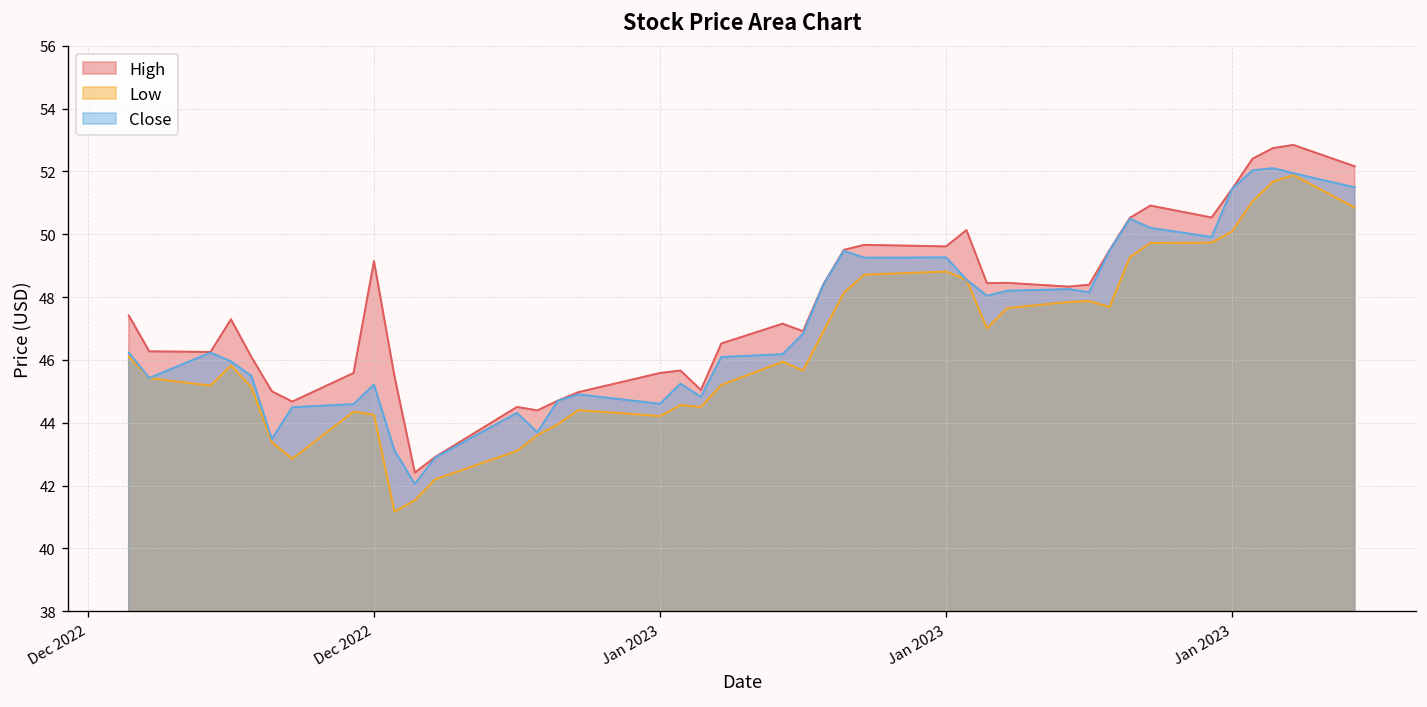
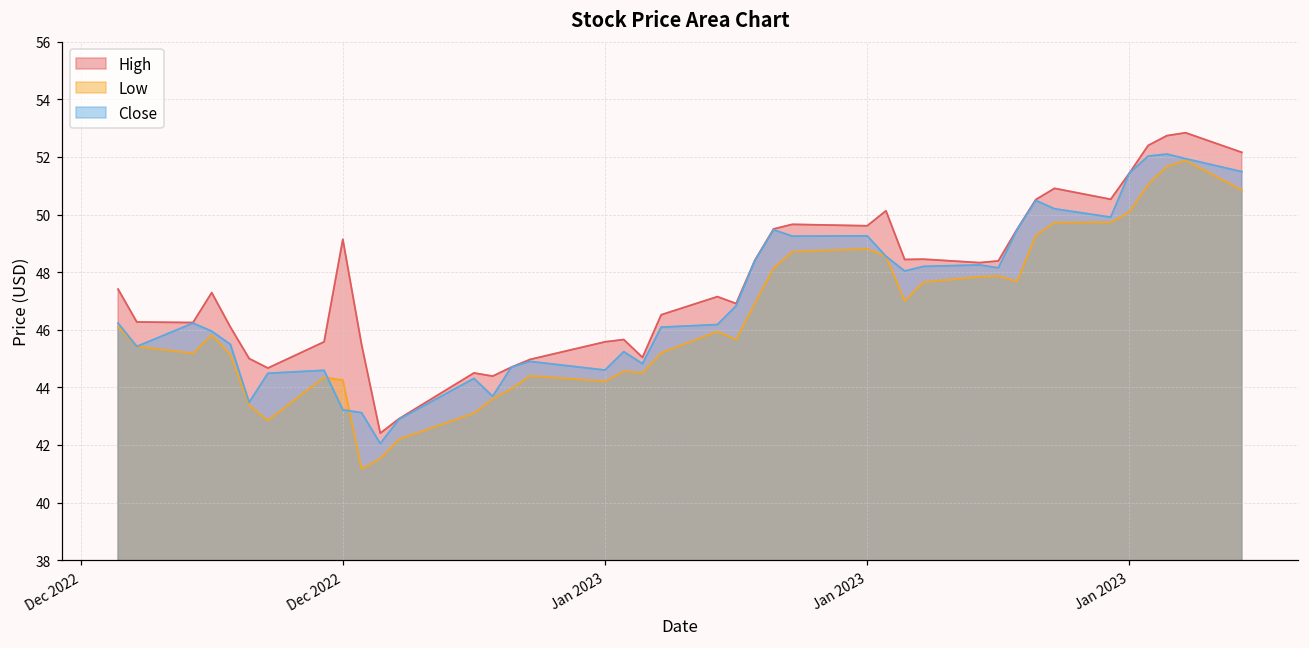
Close, Dec 2022: 45.2 -> 43.2
